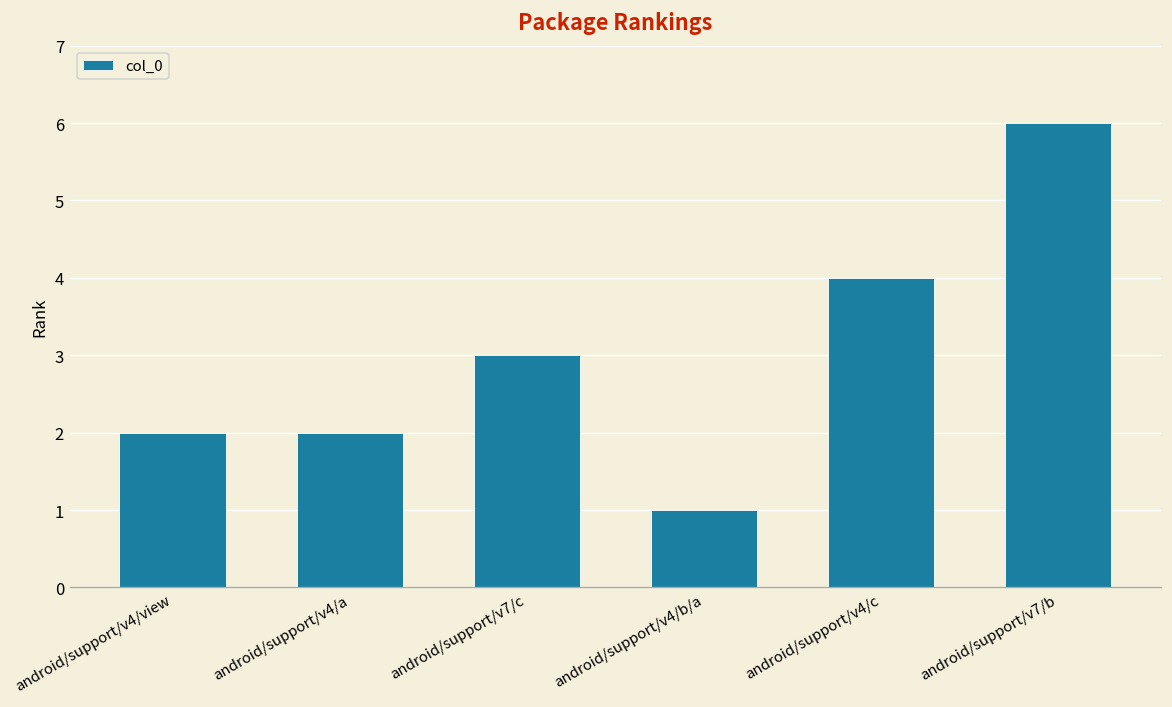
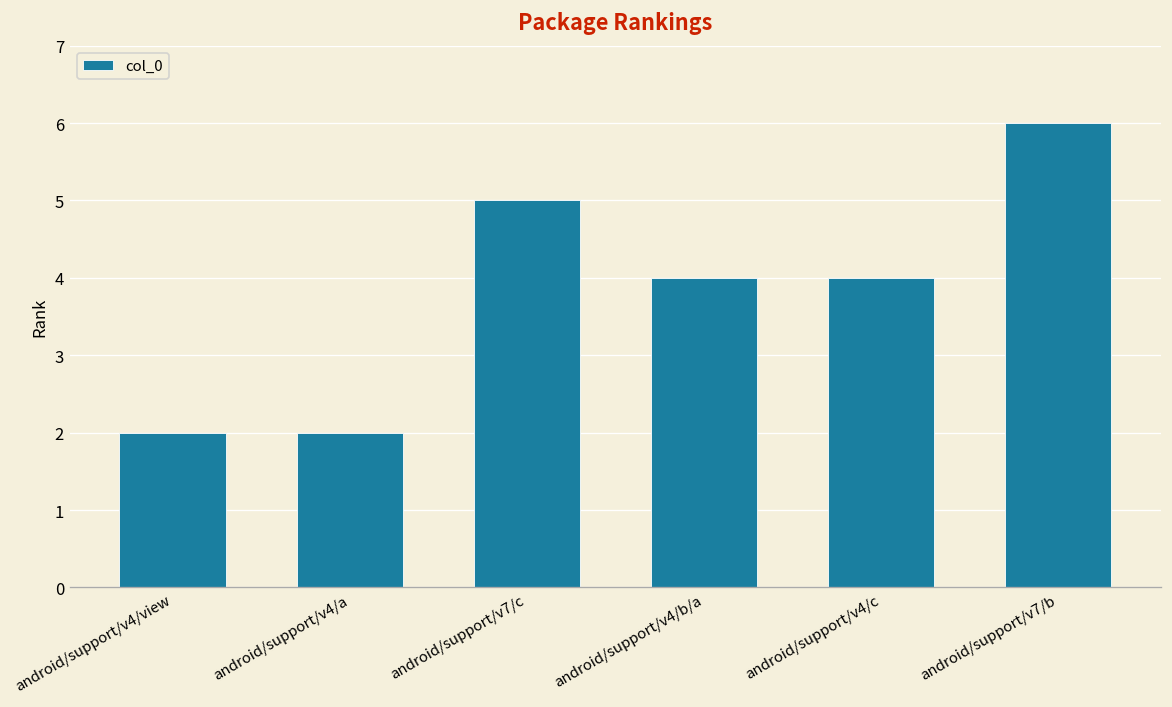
android/support/v7/c: 3 -> 5
android/support/v4/b/a: 1 -> 4
